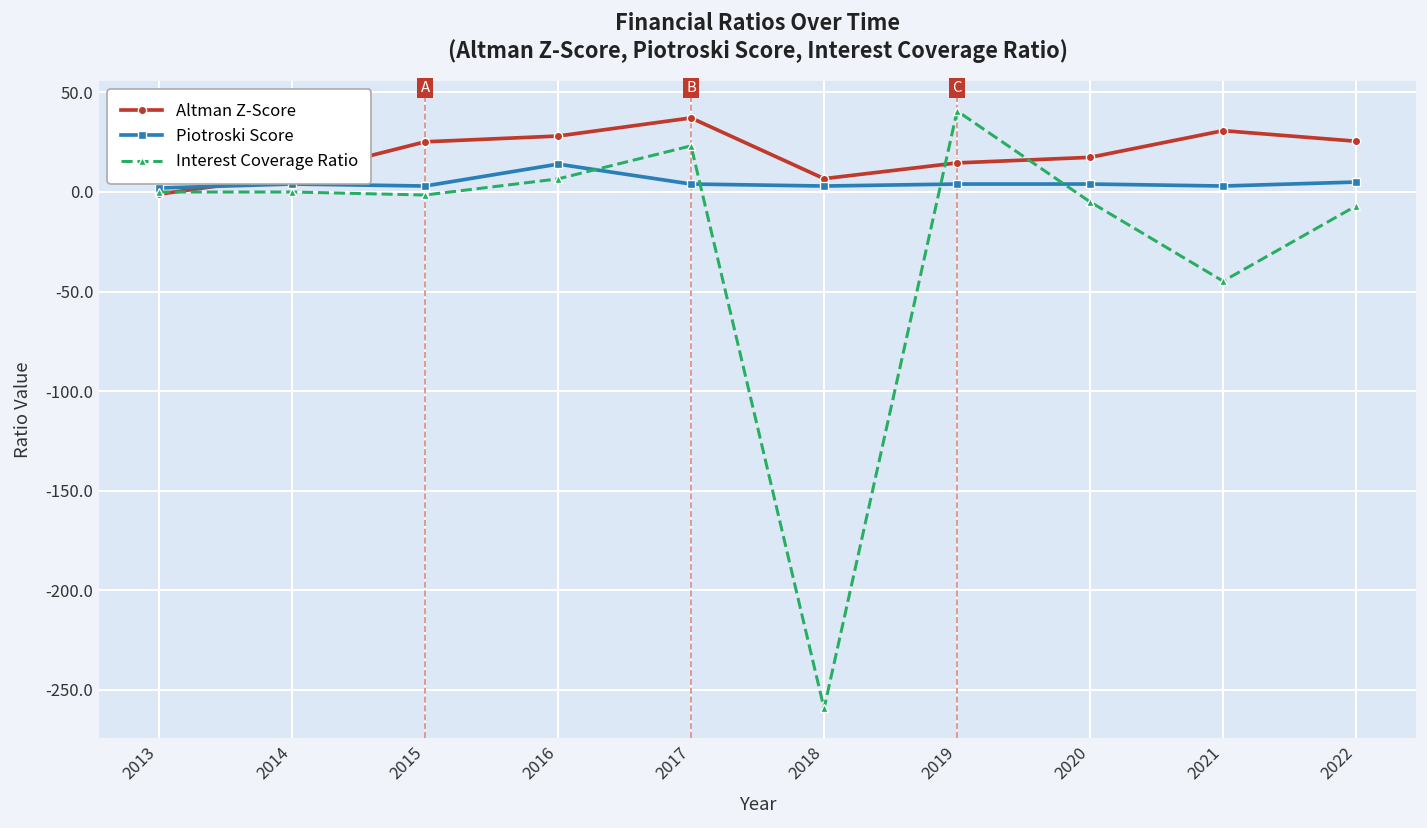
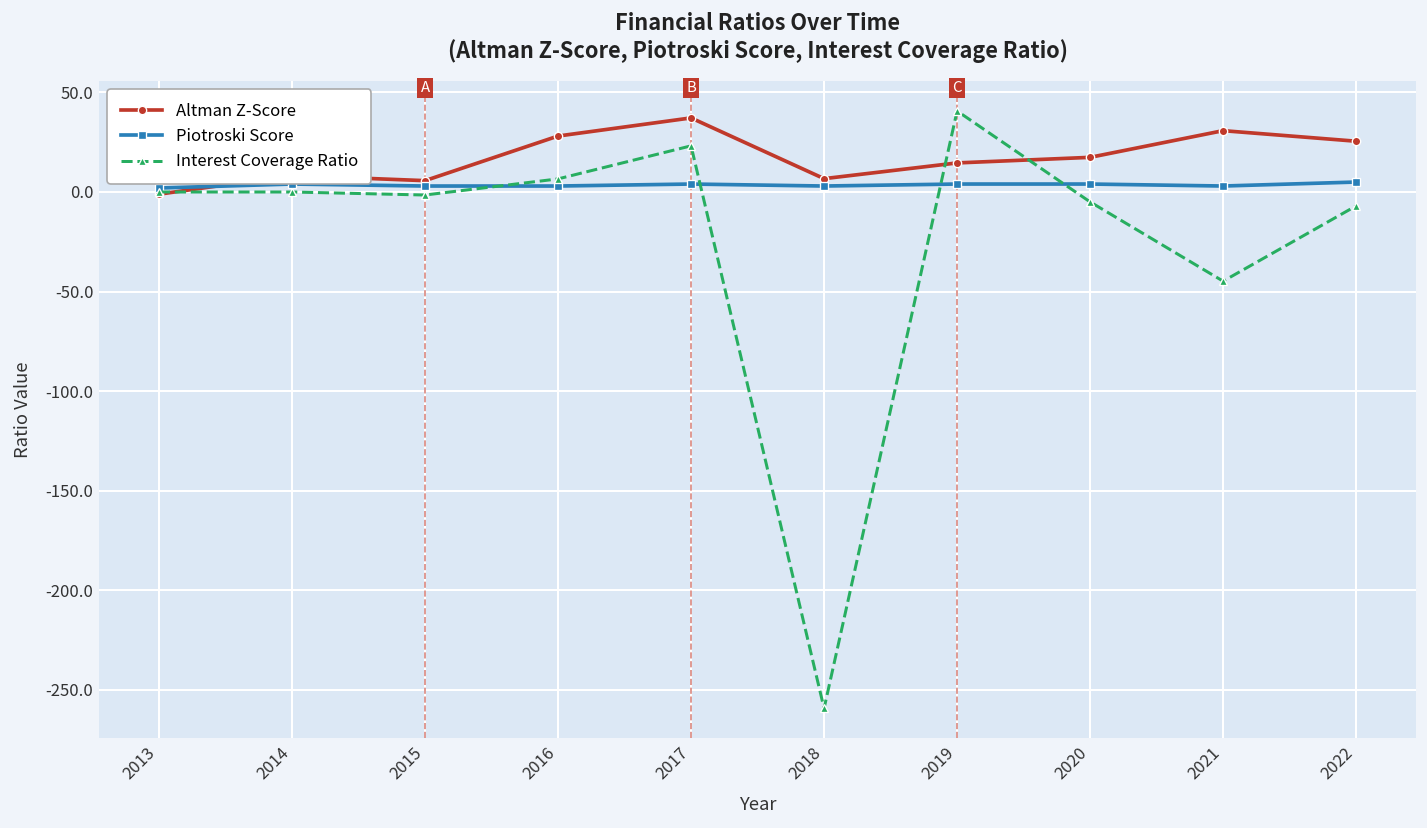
Altman Z-Score, 2015: 25 -> 6
Piotroski Score, 2016: 14 -> 3
